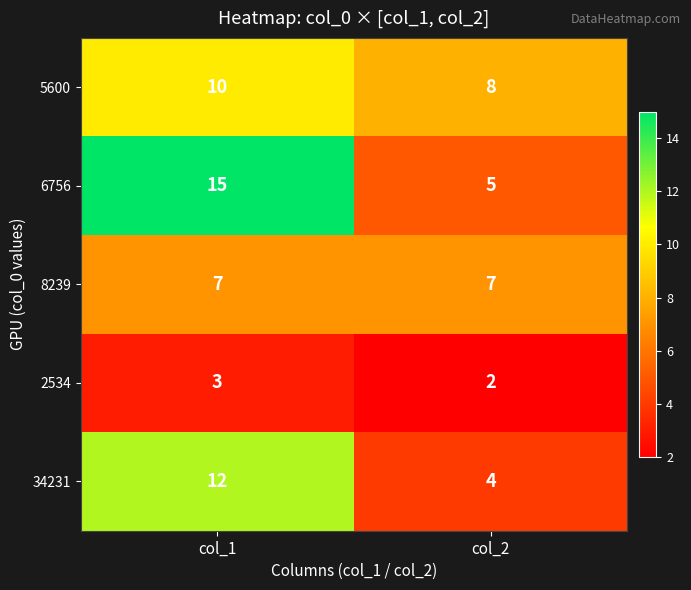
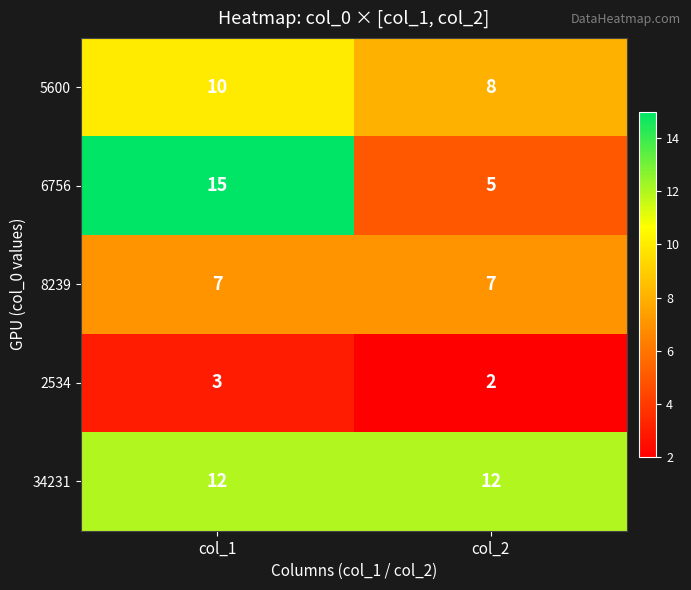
34231, col_2: 4 -> 12
